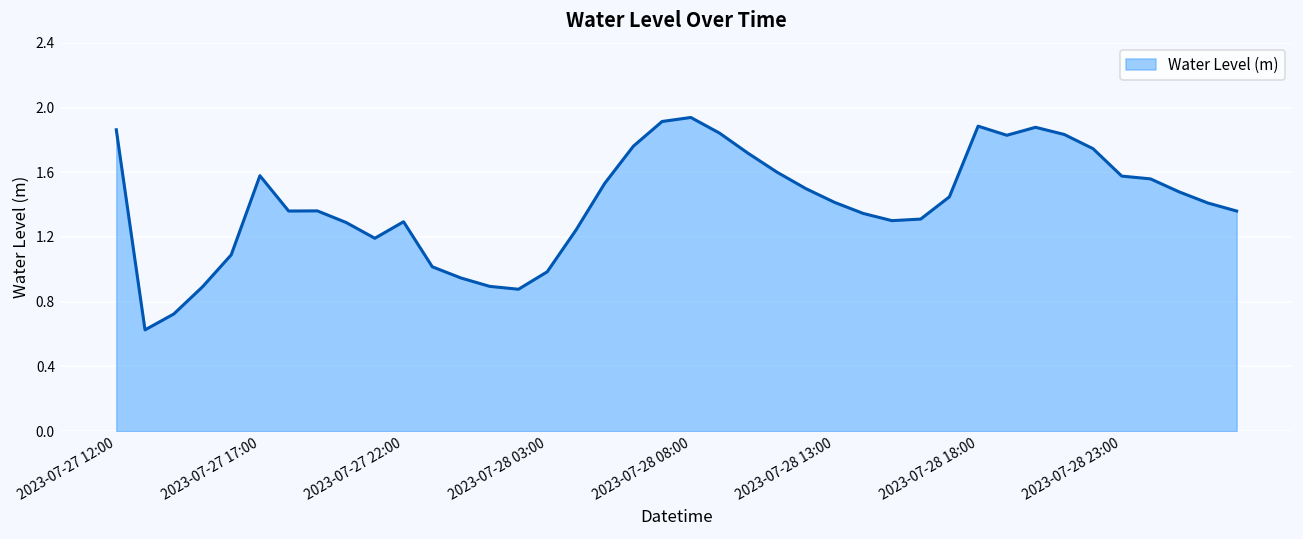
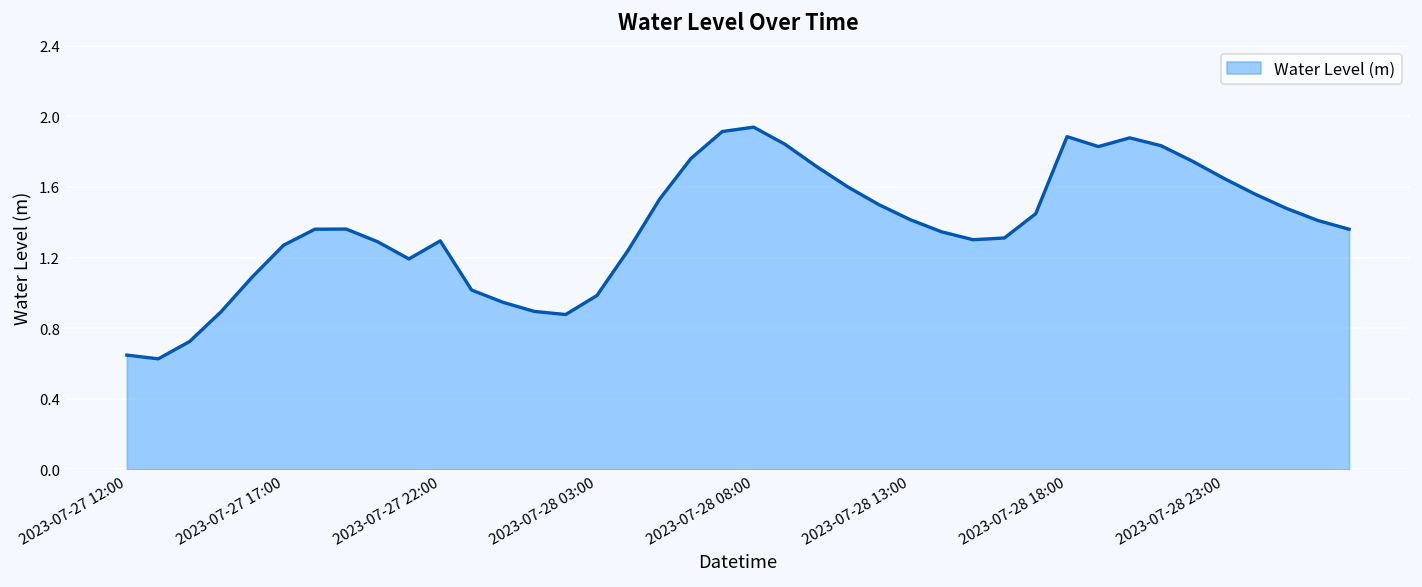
2023-07-27 12:00: 1.86 -> 0.65
2023-07-27 17:00: 1.58 -> 1.27
2023-07-28 23:00: 1.58 -> 1.65
